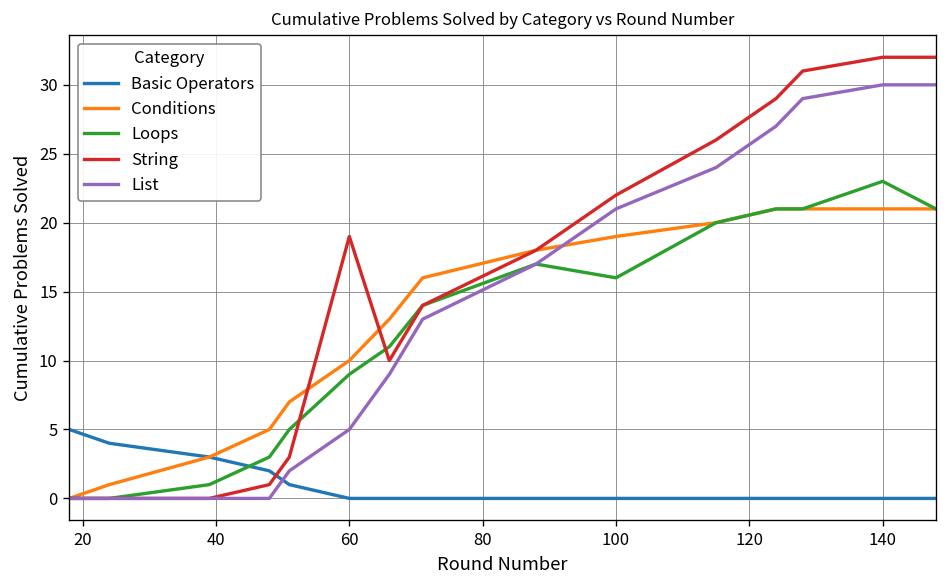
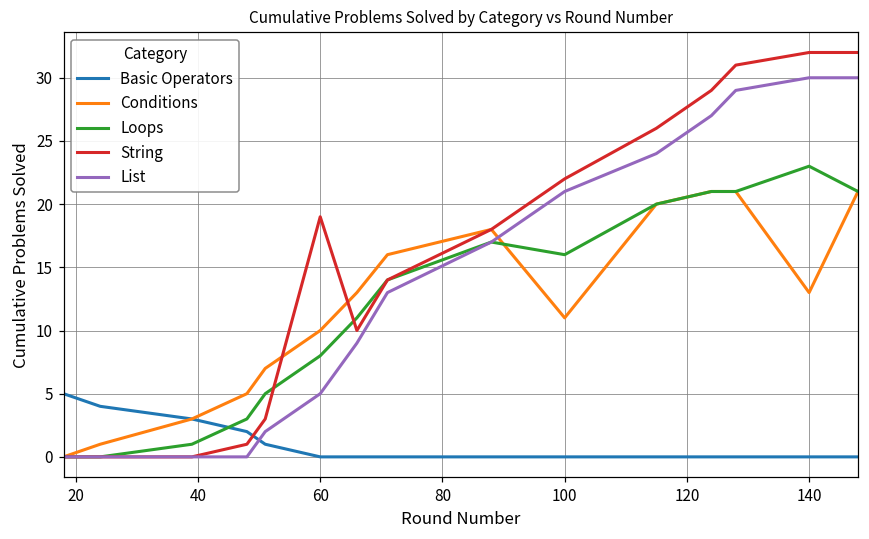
Loops, 60: 9 -> 8
Conditions, 100: 19 -> 11
Conditions, 140: 21 -> 13
